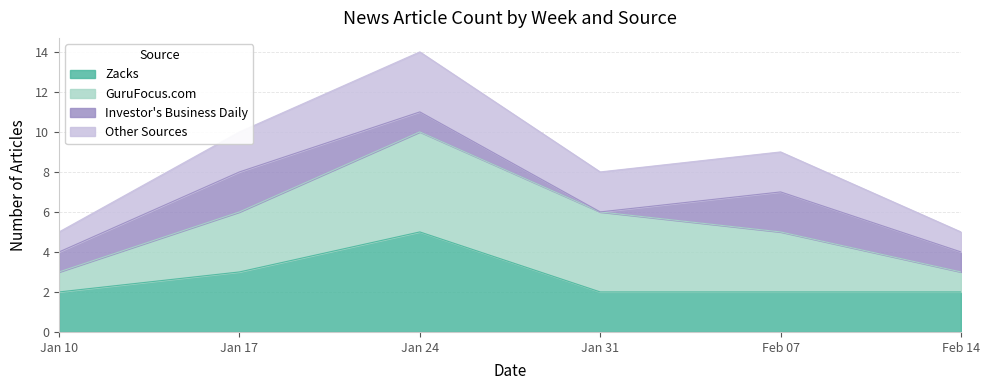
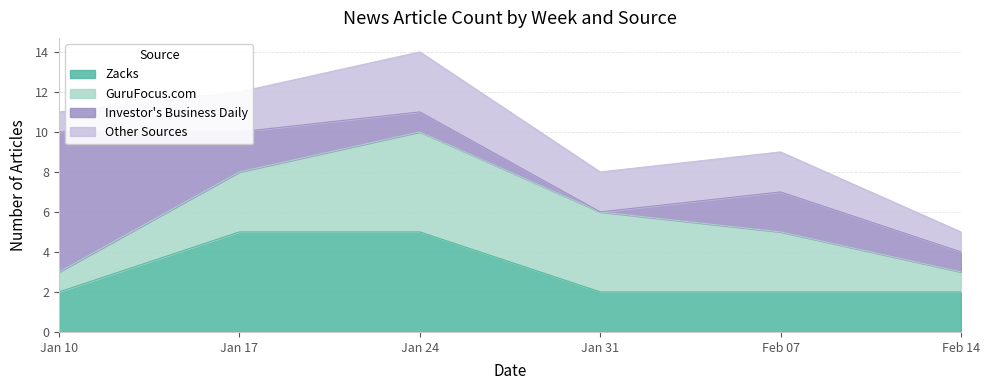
Investor's Business Daily, Jan 10: 1 -> 7
Zacks, Jan 17: 3 -> 5
